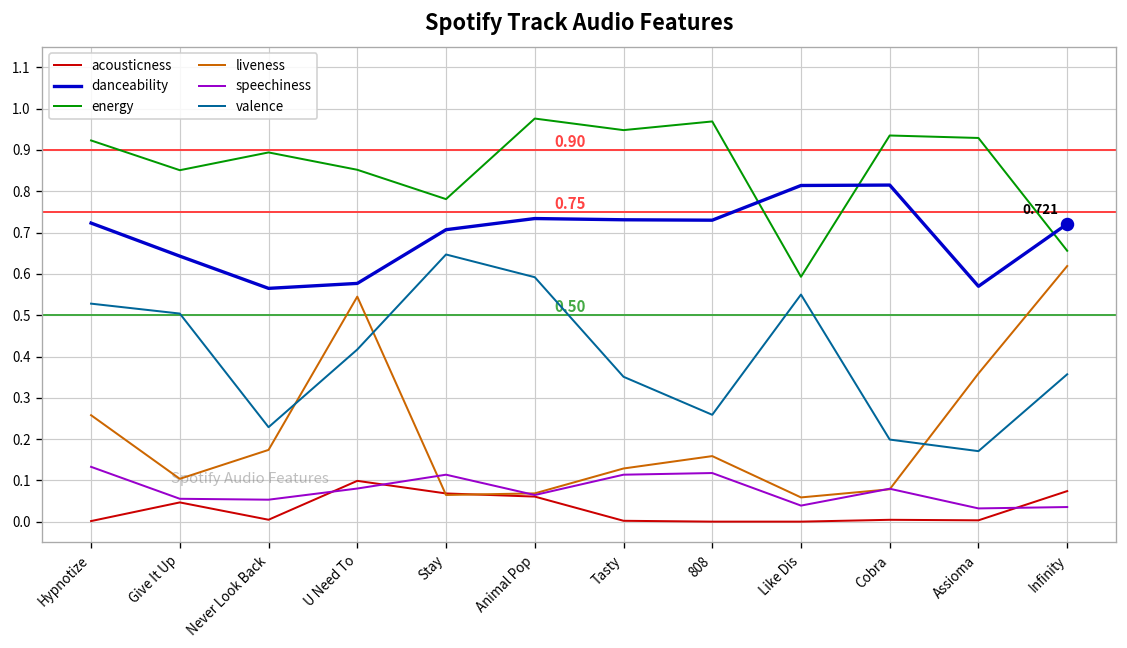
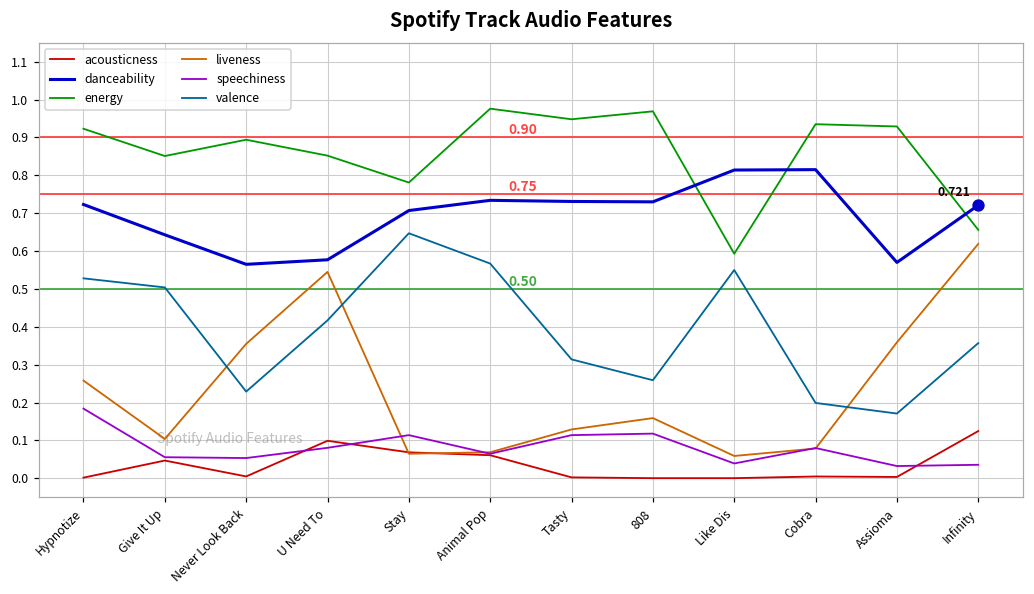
speechiness, Hypnotize: 0.13 -> 0.18
liveness, Never Look Back: 0.17 -> 0.36
valence, Animal Pop: 0.59 -> 0.57
valence, Tasty: 0.35 -> 0.31
acousticness, Infinity: 0.07 -> 0.12
